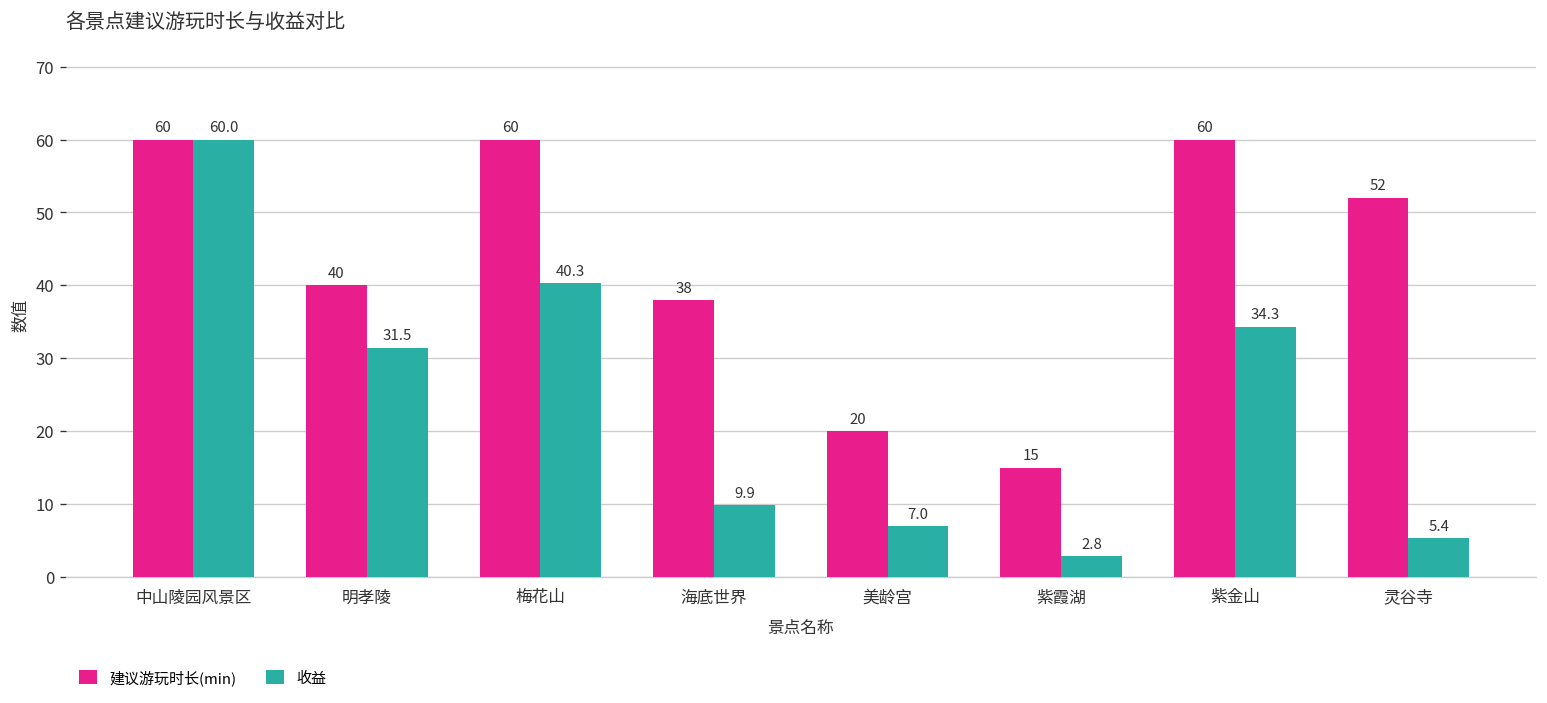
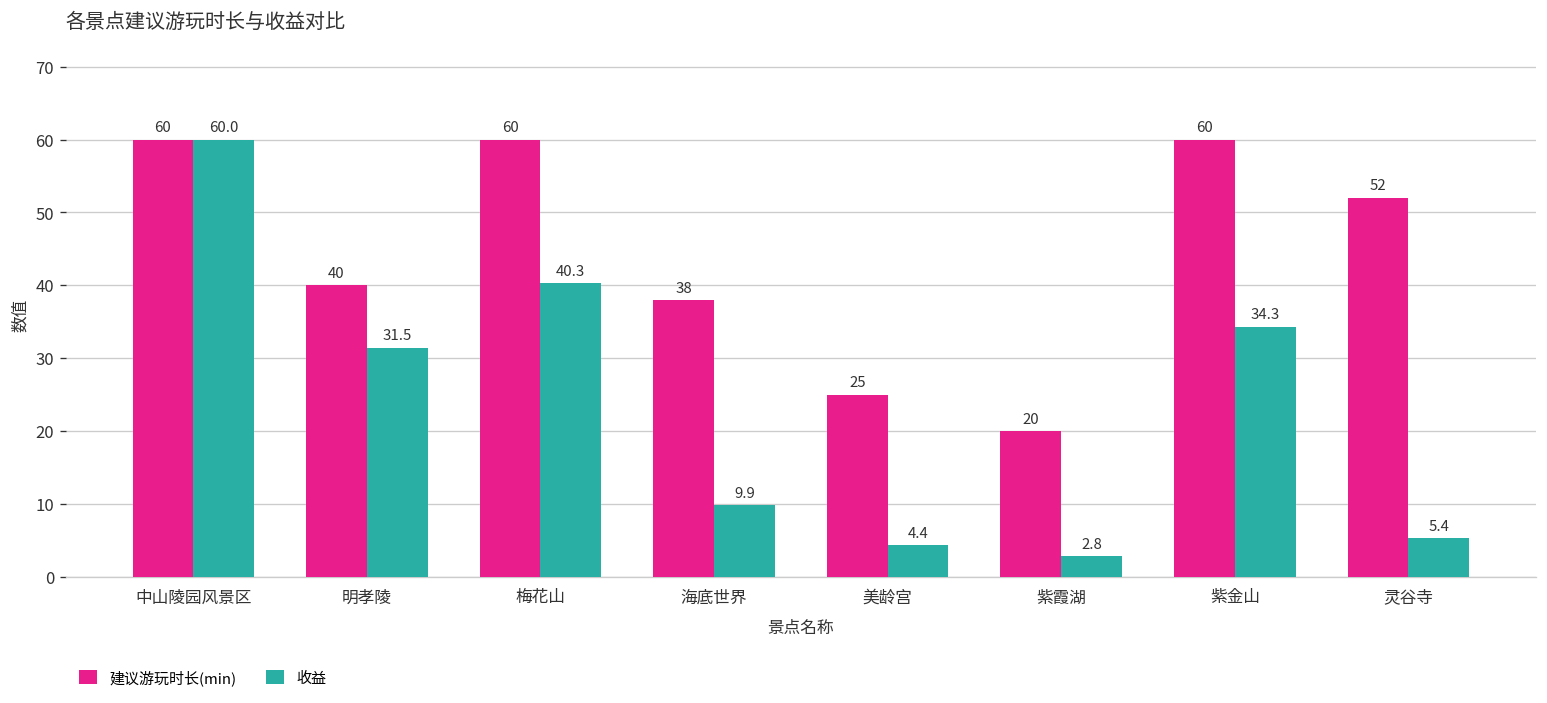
建议游玩时长(min), 美龄宫: 20 -> 25
收益, 美龄宫: 7.0 -> 4.4
建议游玩时长(min), 紫霞湖: 15 -> 20
